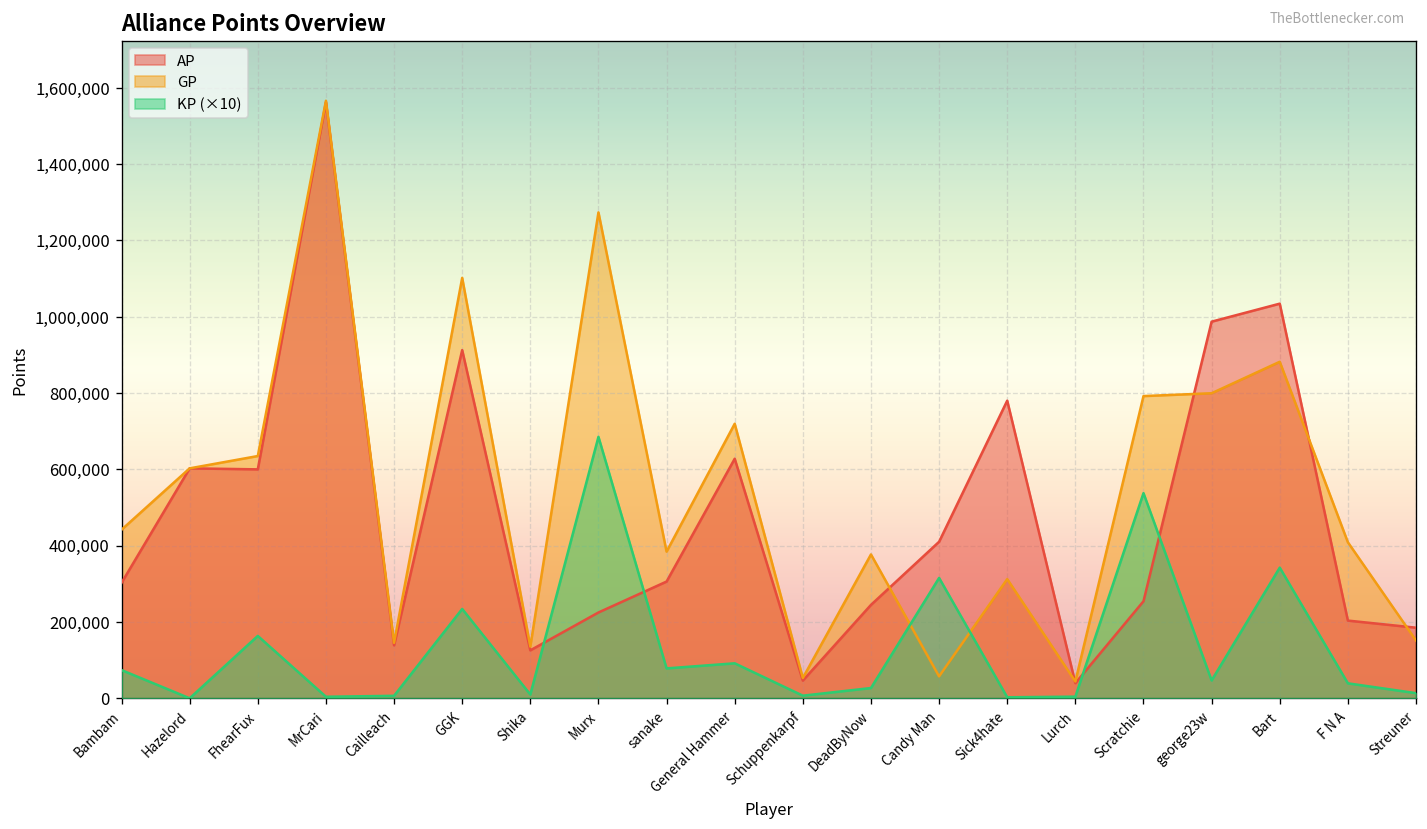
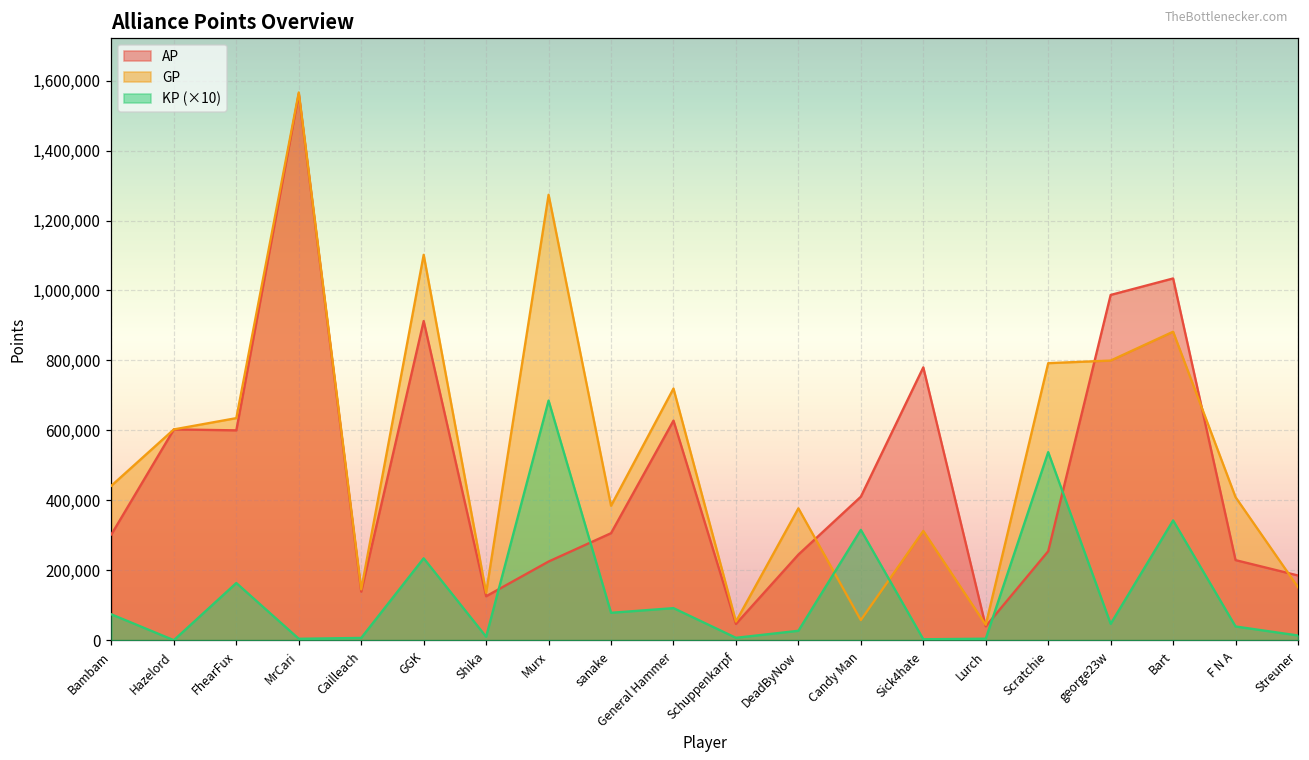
AP, F N A: 200,000 -> 230,000
